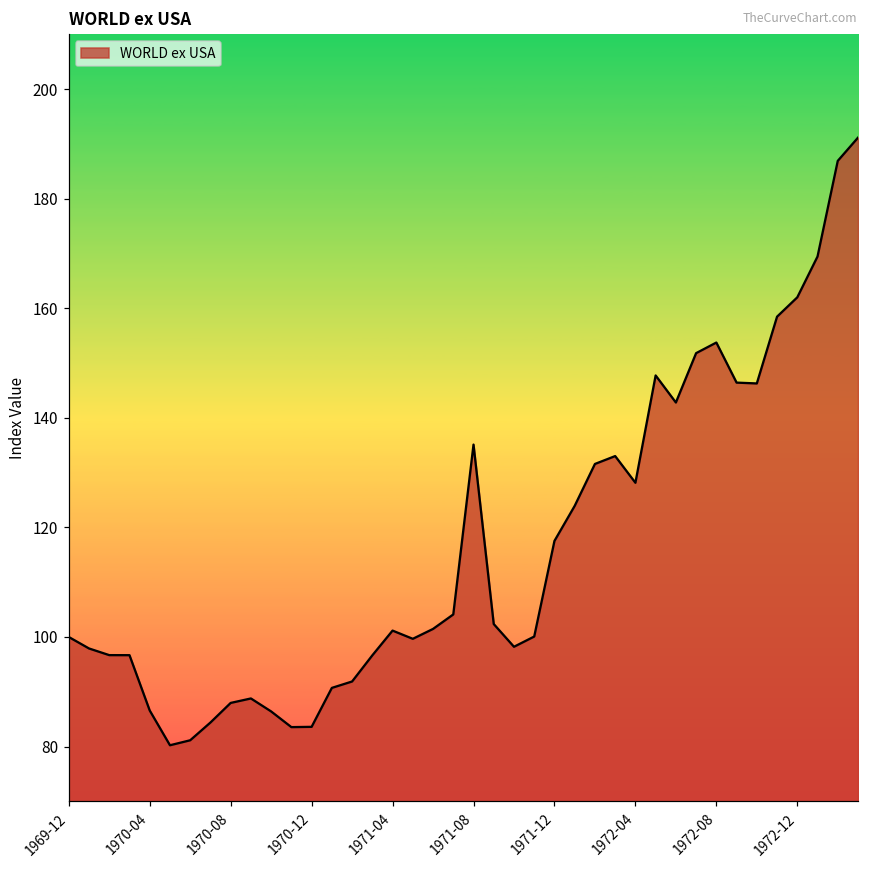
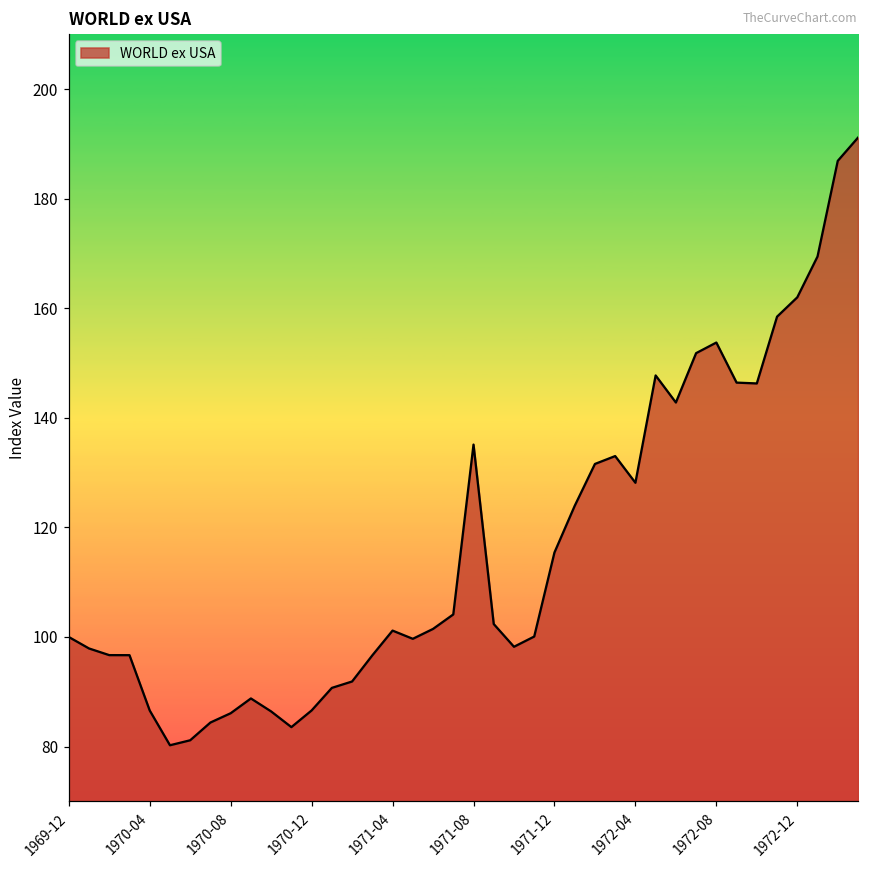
1970-08: 88 -> 86
1970-12: 84 -> 87
1971-12: 118 -> 115
